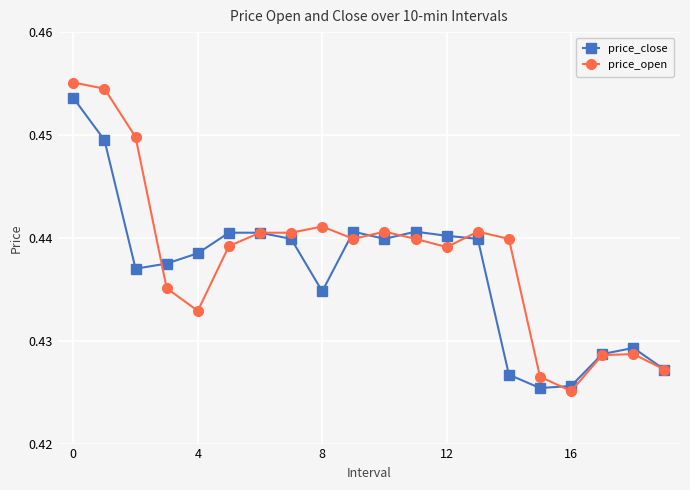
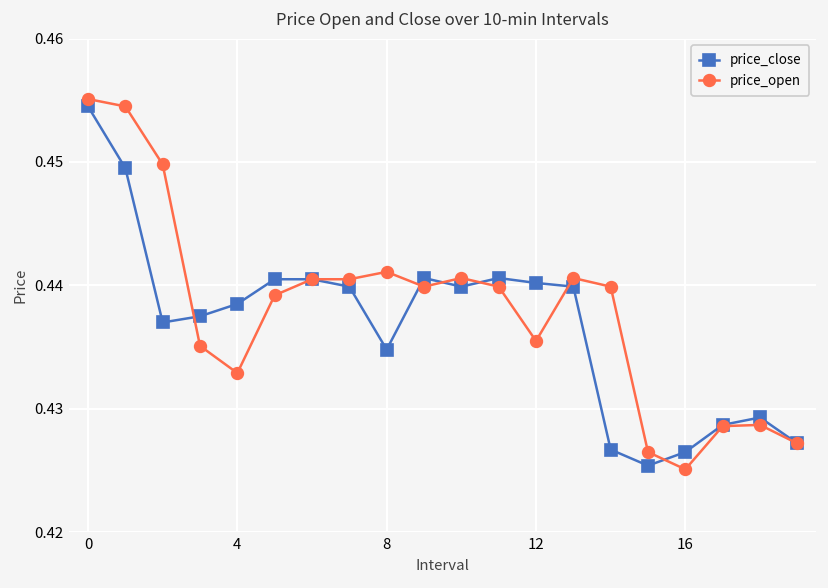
price_close, 0: 0.4536 -> 0.4545
price_open, 12: 0.4391 -> 0.4355
price_close, 16: 0.4256 -> 0.4265
